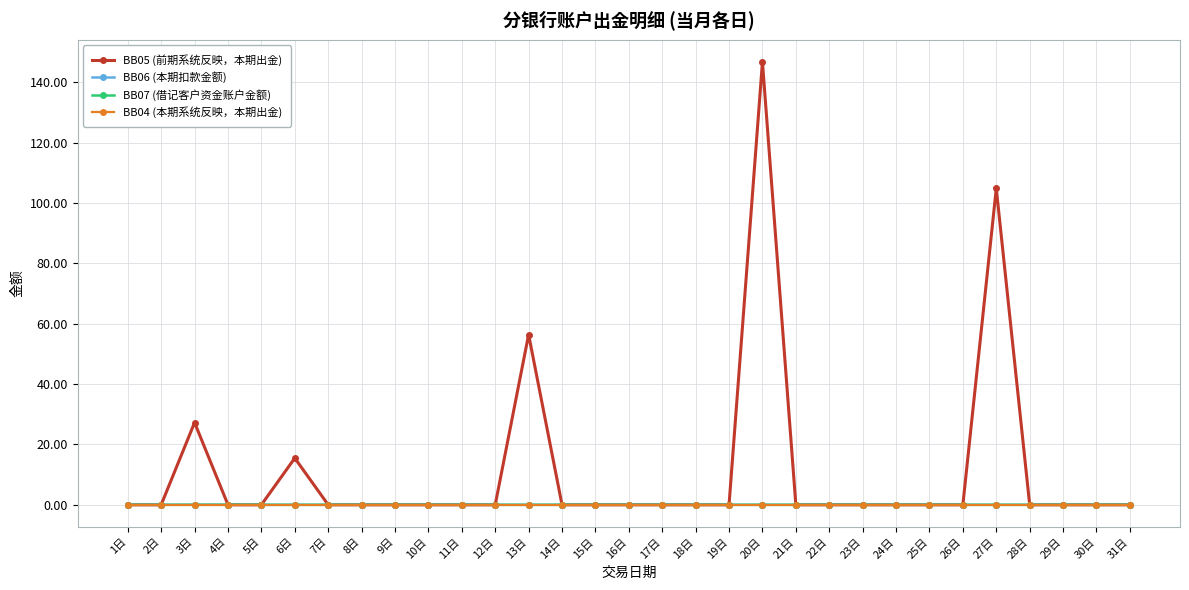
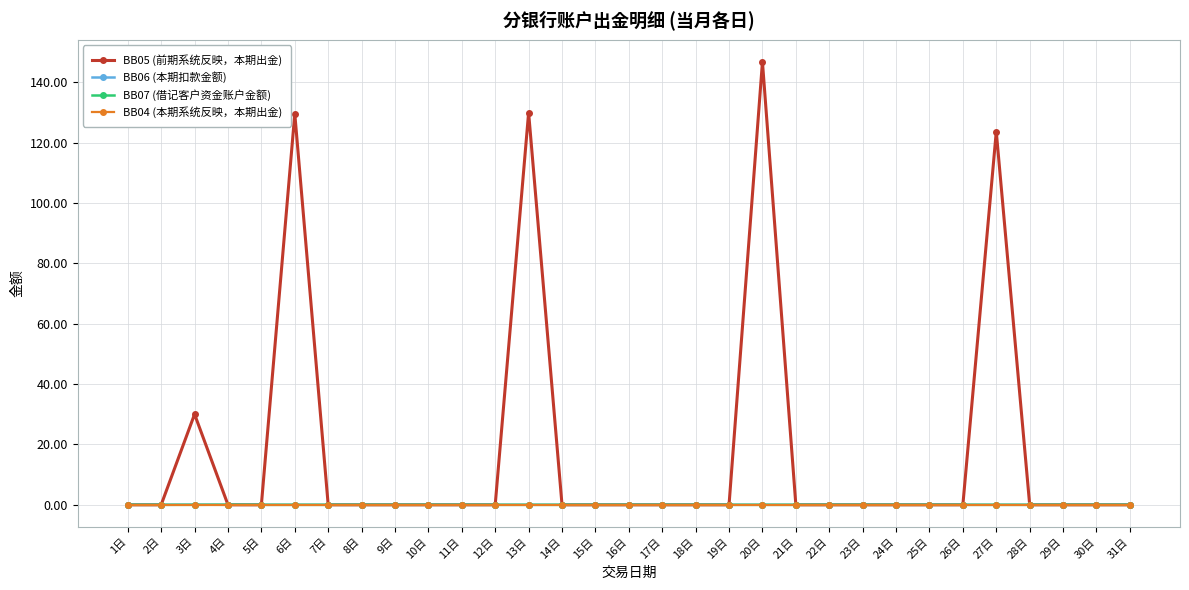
BB05 (前期系统反映，本期出金), 3日: 27 -> 30
BB05 (前期系统反映，本期出金), 6日: 15 -> 130
BB05 (前期系统反映，本期出金), 13日: 56 -> 130
BB05 (前期系统反映，本期出金), 27日: 105 -> 124
